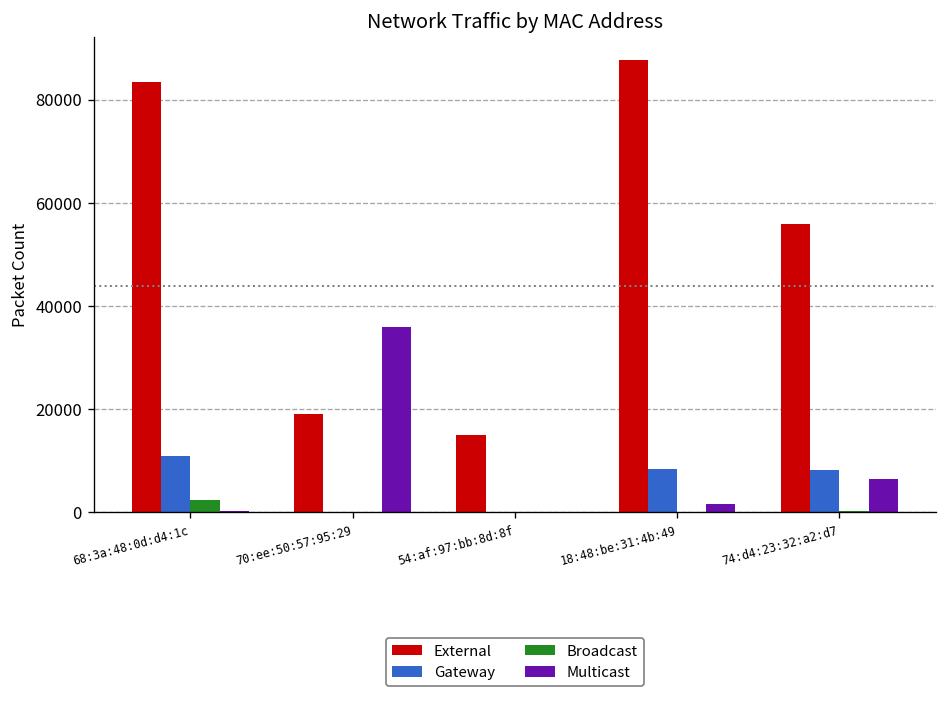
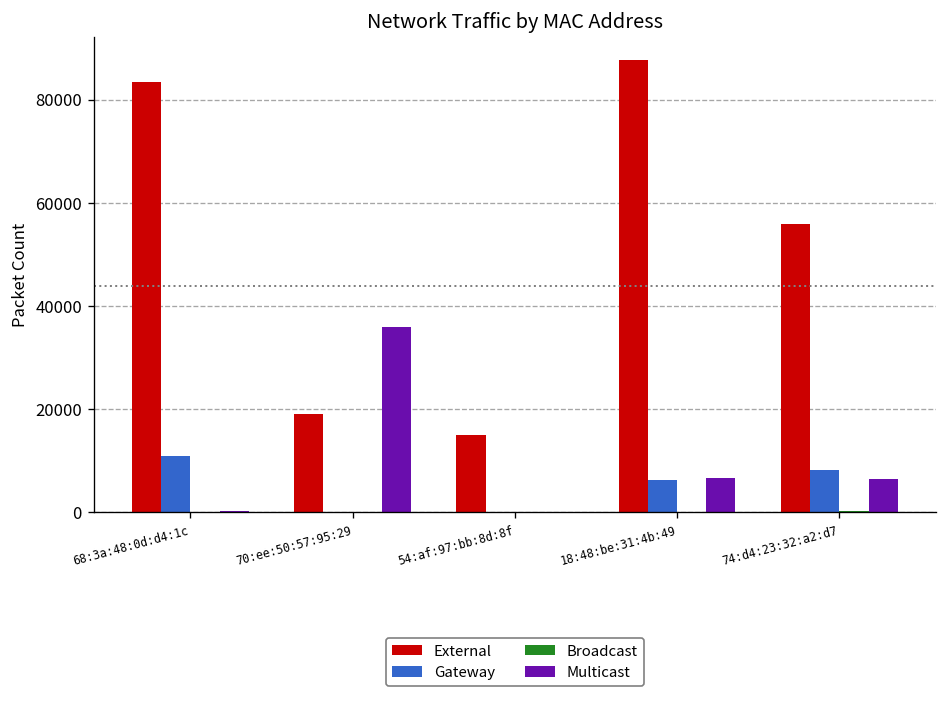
Broadcast, 68:3a:48:0d:d4:1c: 2000 -> 0
Gateway, 18:48:be:31:4b:49: 8000 -> 6000
Multicast, 18:48:be:31:4b:49: 2000 -> 7000
